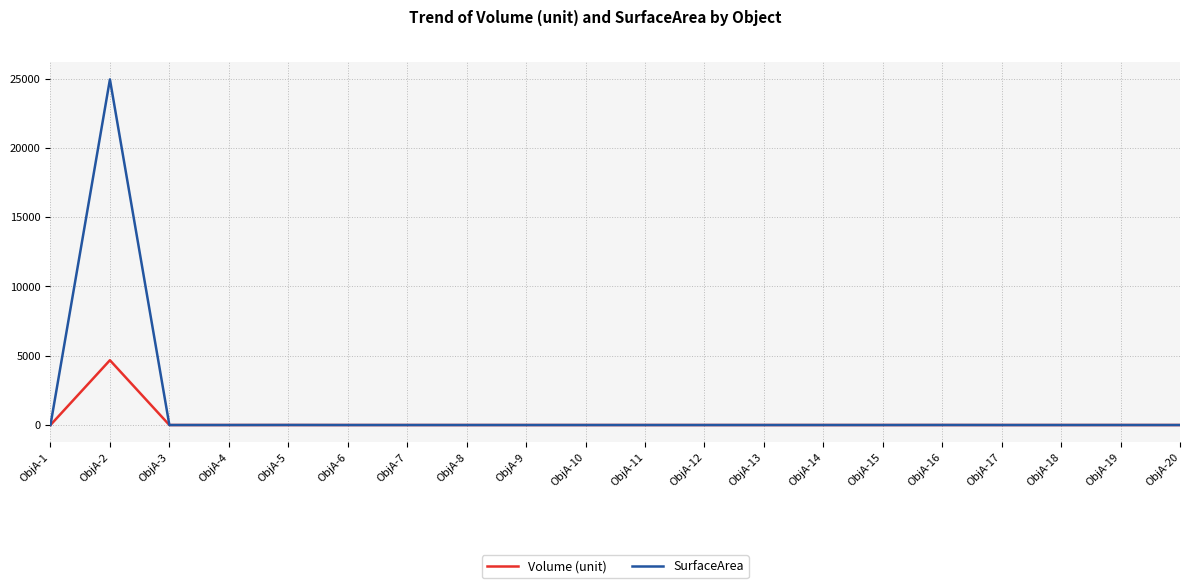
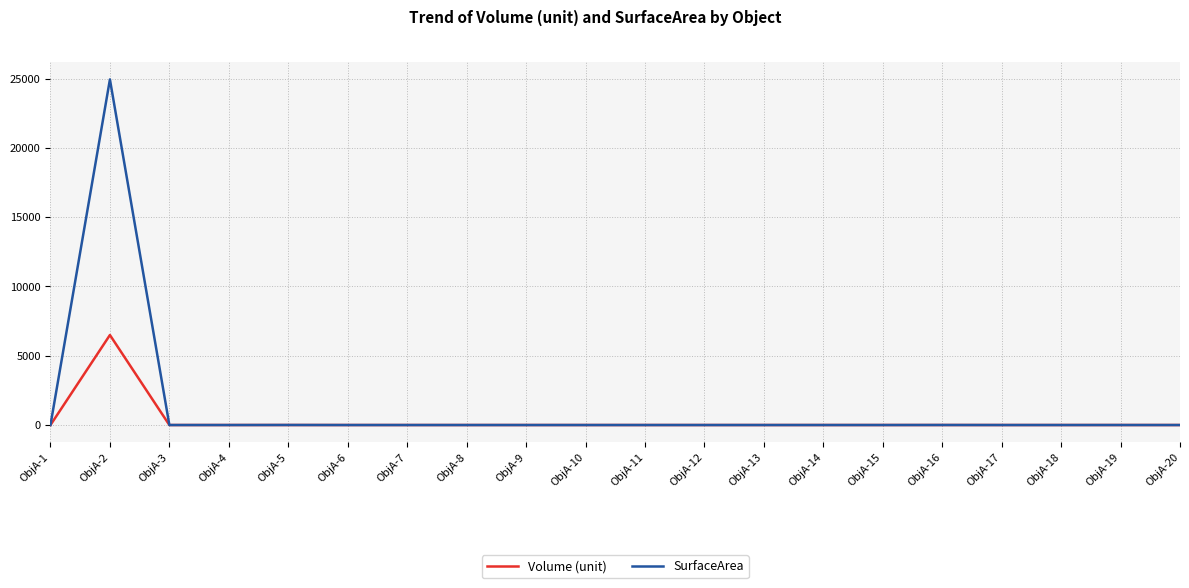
Volume (unit), ObjA-2: 4700 -> 6500
